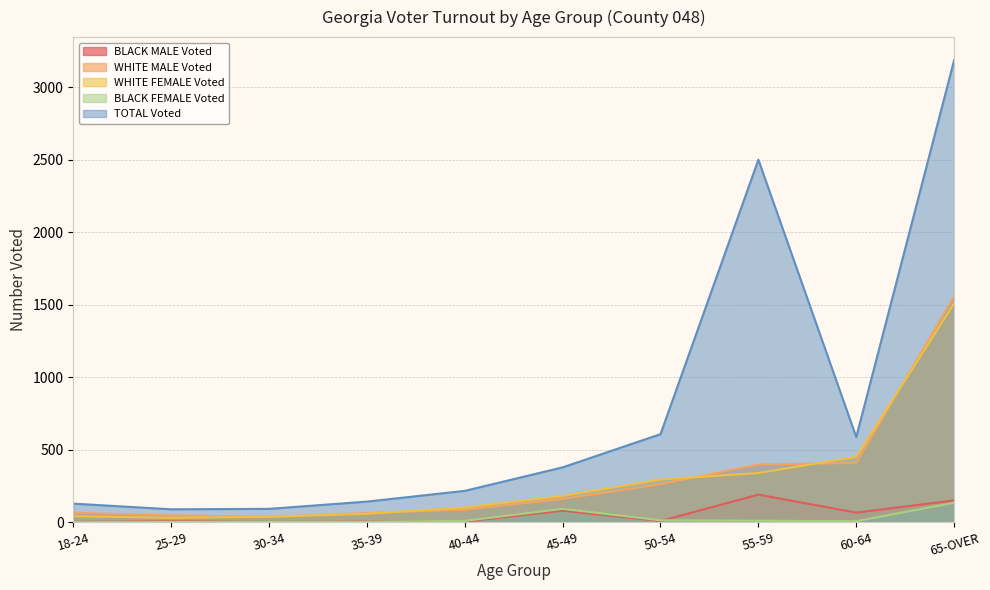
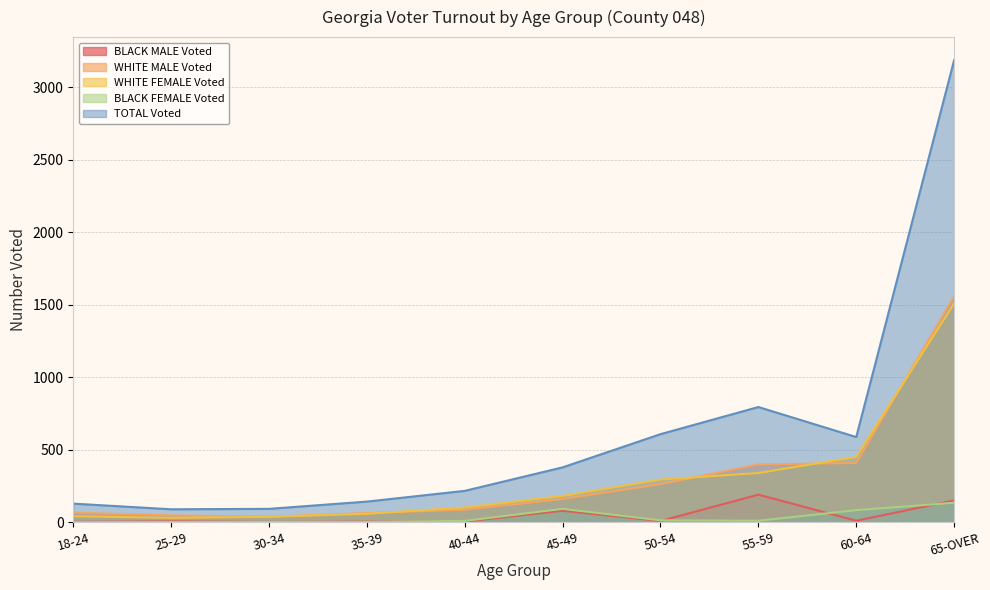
TOTAL Voted, 55-59: 2500 -> 790
BLACK MALE Voted, 60-64: 70 -> 10
BLACK FEMALE Voted, 60-64: 10 -> 80
